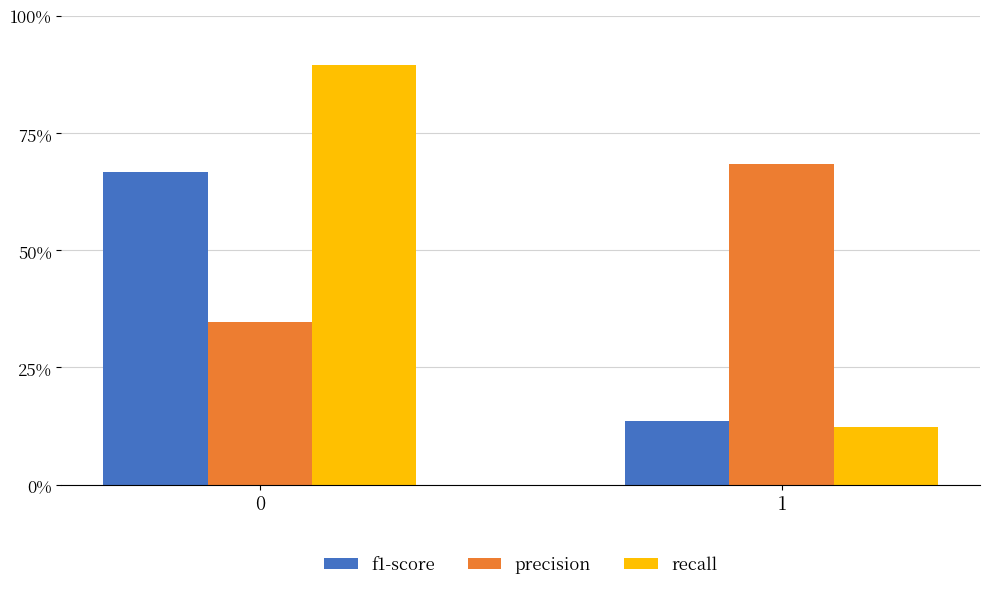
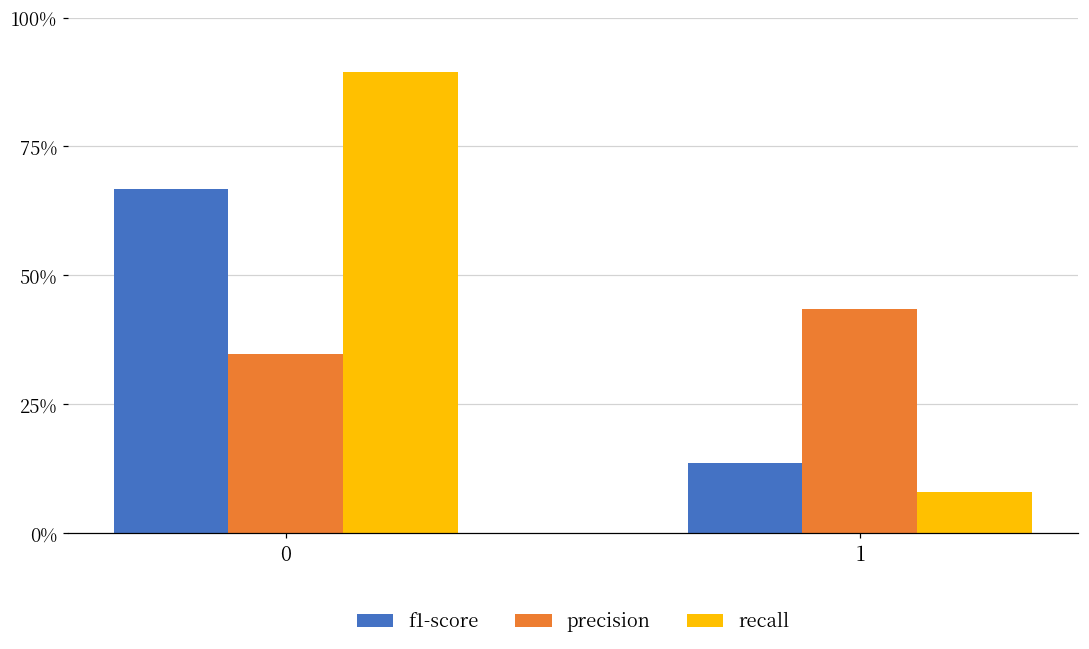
precision, 1: 68% -> 43%
recall, 1: 12% -> 8%
